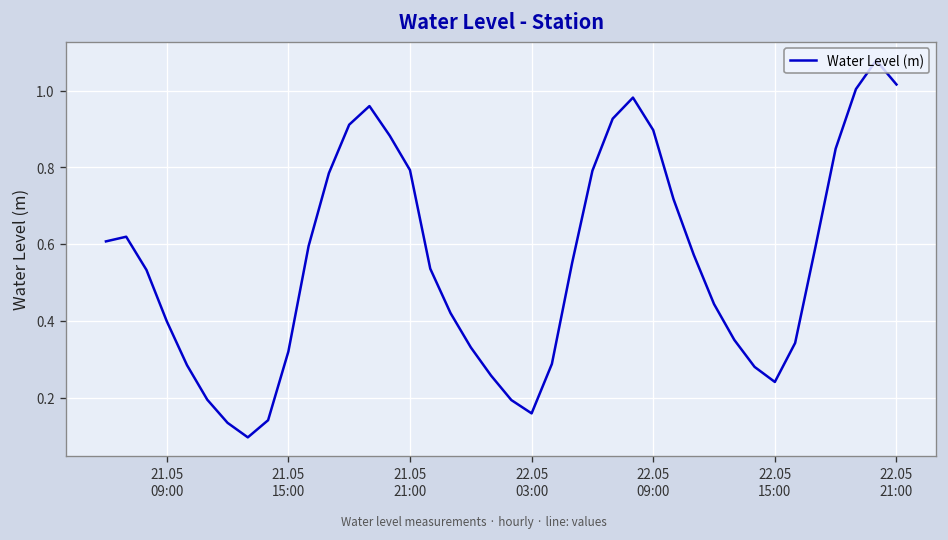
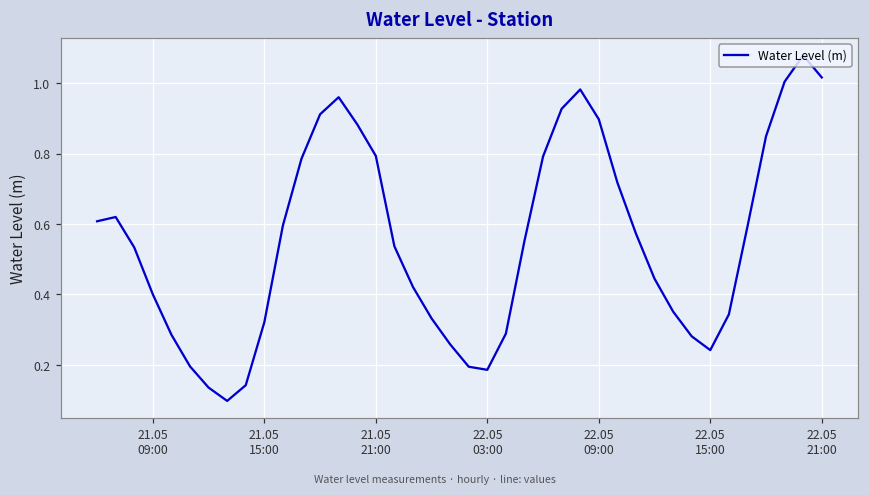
22.05 03:00: 0.16 -> 0.19
